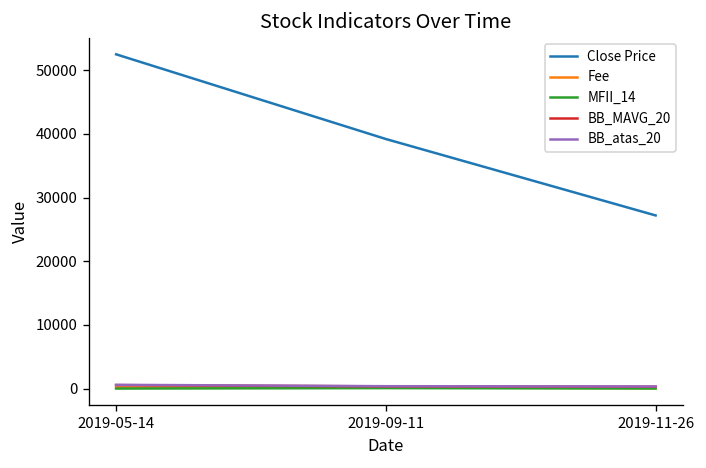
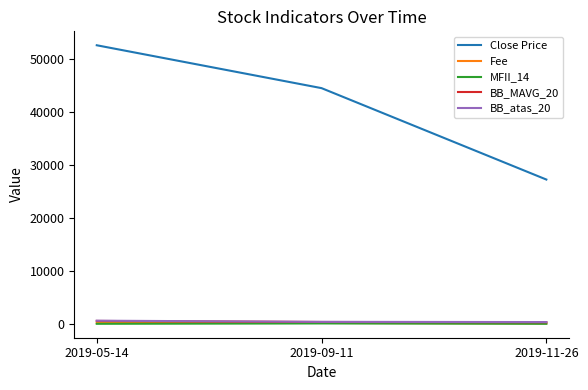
Close Price, 2019-09-11: 39000 -> 44000
